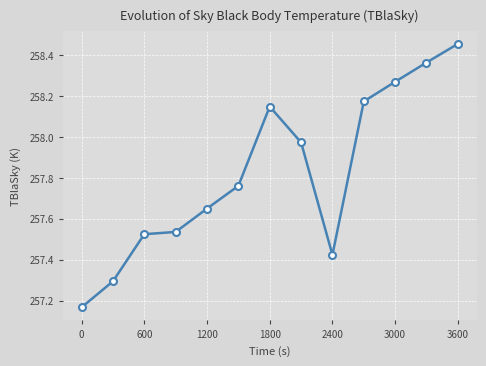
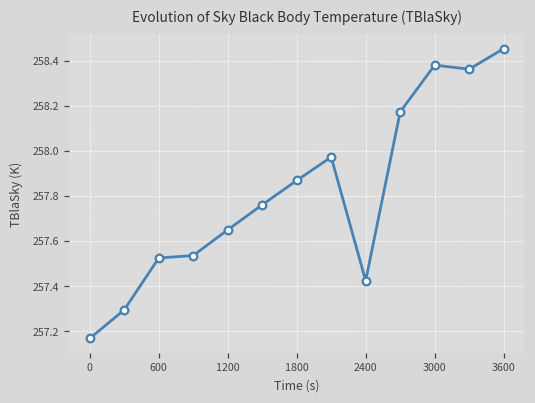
1800: 258.15 -> 257.87
3000: 258.27 -> 258.38
